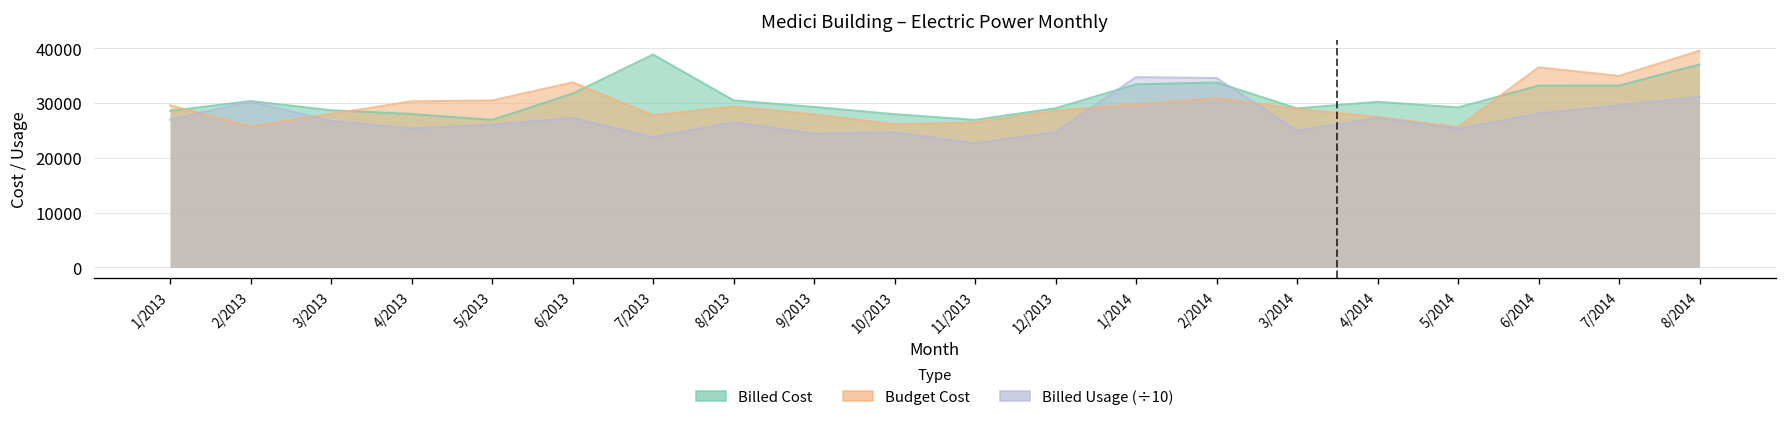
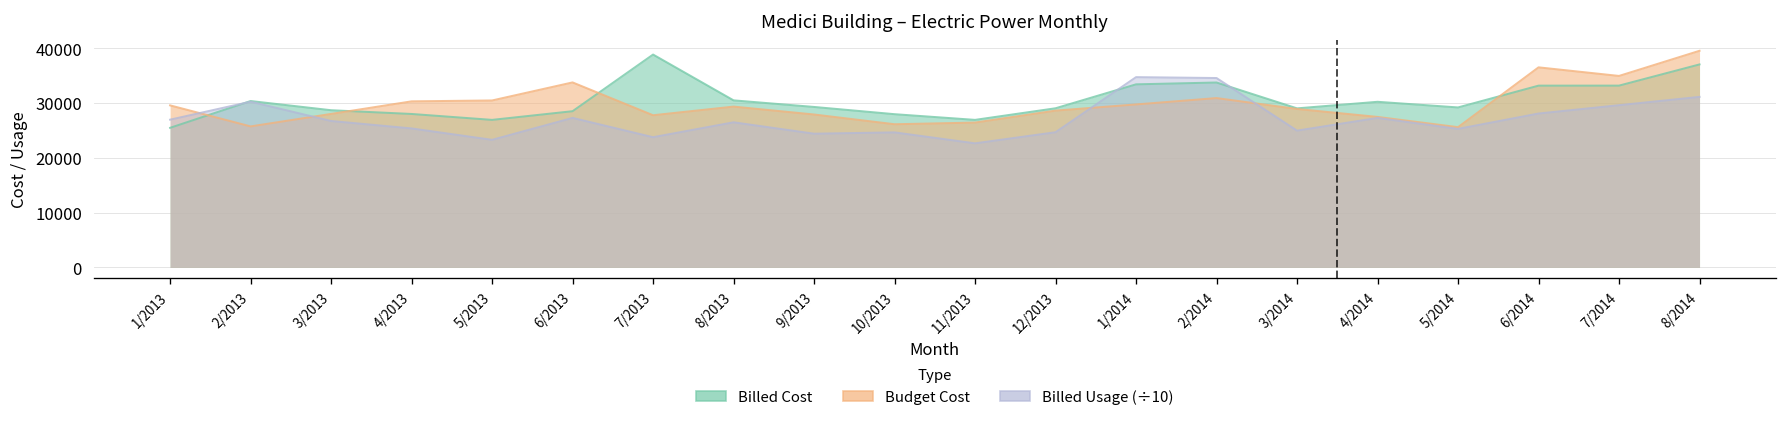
Billed Cost, 1/2013: 29000 -> 25000
Billed Usage (÷10), 5/2013: 26000 -> 23000
Billed Cost, 6/2013: 32000 -> 29000
